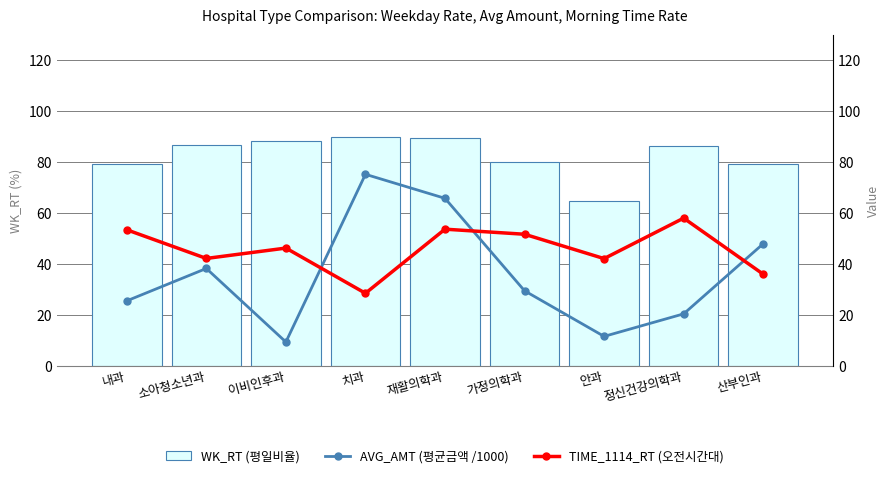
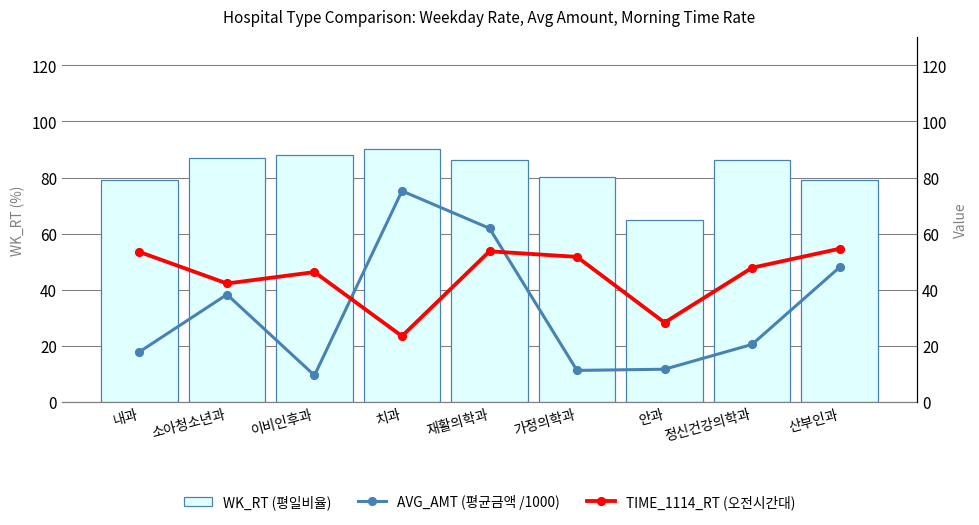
WK_RT (평일비율), 재활의학과: 90 -> 86
AVG_AMT (평균금액 /1000), 내과: 26 -> 18
TIME_1114_RT (오전시간대), 치과: 29 -> 23
AVG_AMT (평균금액 /1000), 재활의학과: 66 -> 62
AVG_AMT (평균금액 /1000), 가정의학과: 29 -> 11
TIME_1114_RT (오전시간대), 안과: 42 -> 28
TIME_1114_RT (오전시간대), 정신건강의학과: 58 -> 48
TIME_1114_RT (오전시간대), 산부인과: 36 -> 55
